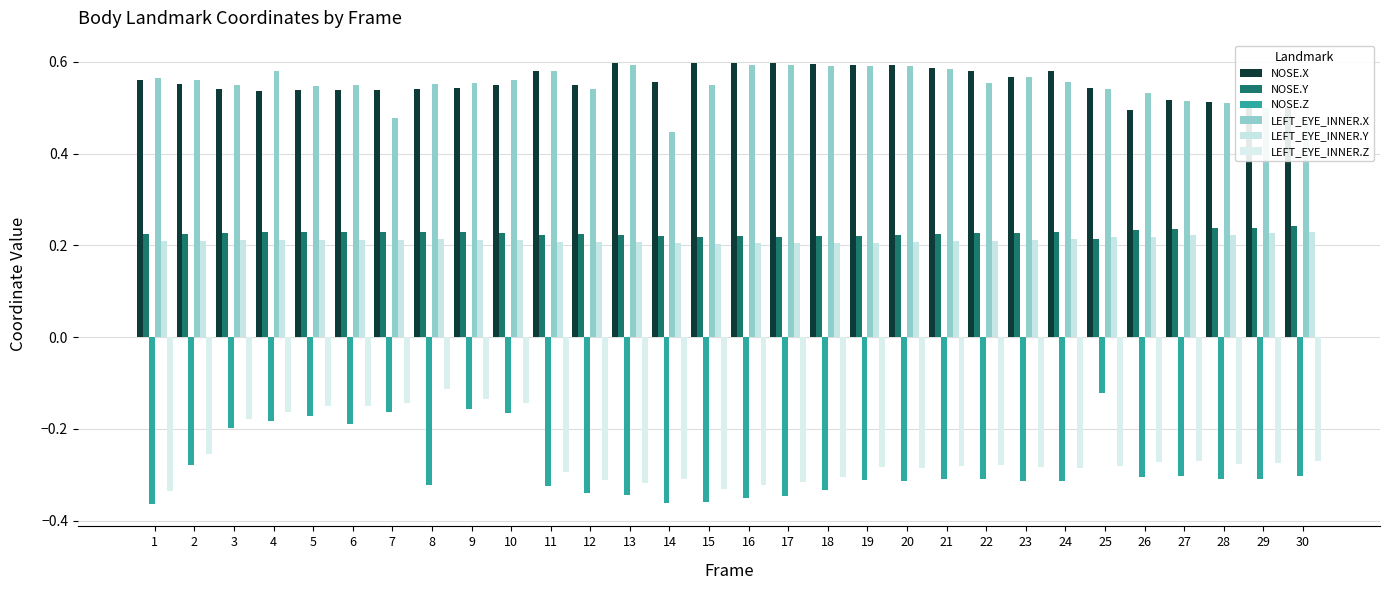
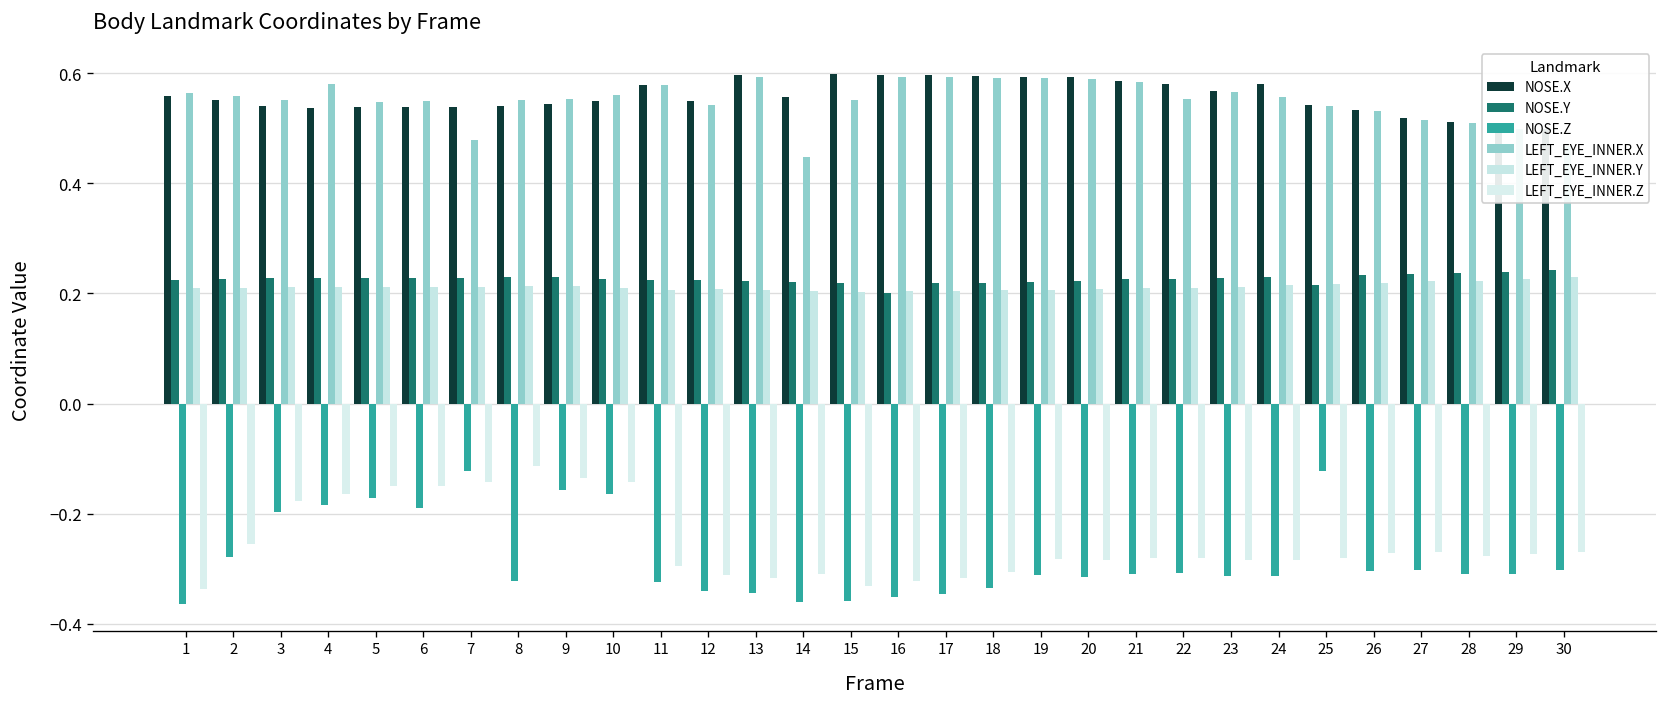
NOSE.Z, 7: -0.16 -> -0.12
NOSE.Y, 16: 0.22 -> 0.20
NOSE.X, 26: 0.50 -> 0.53
